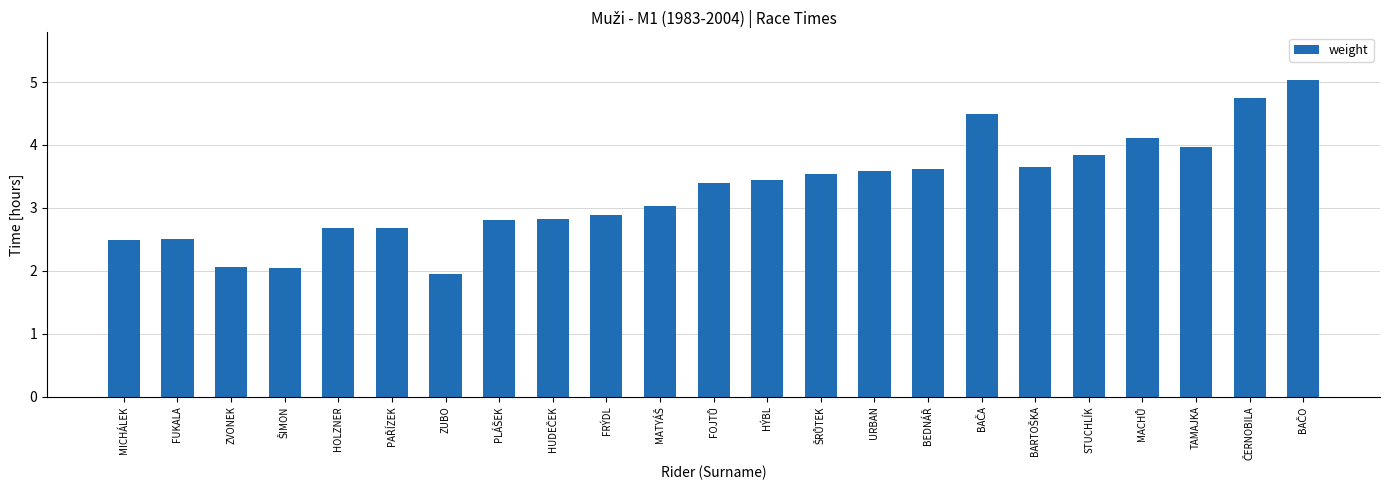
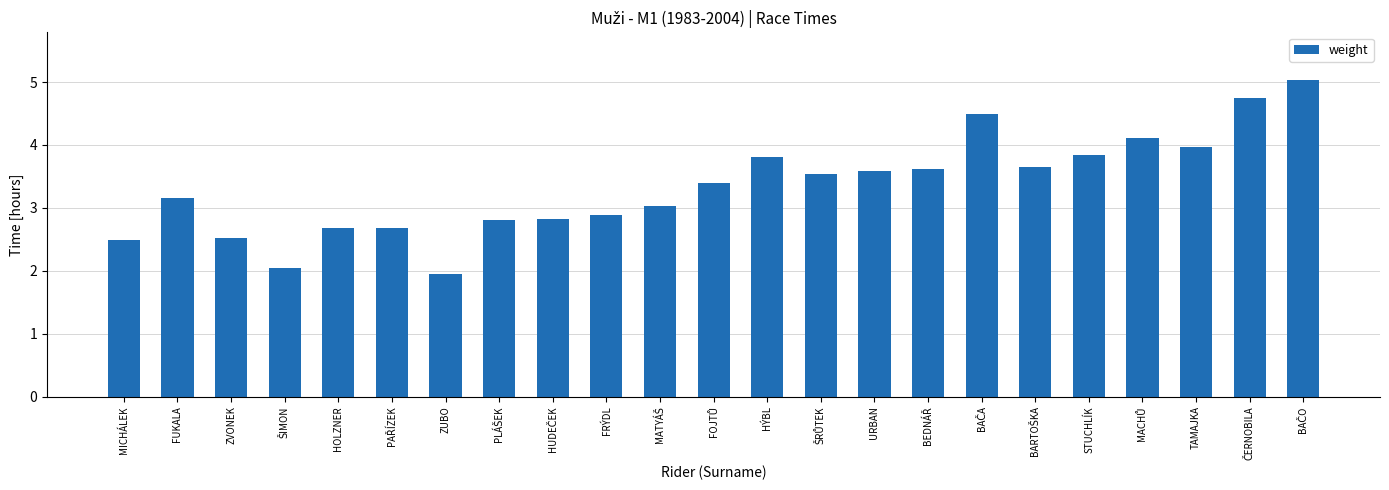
FUKALA: 2.5 -> 3.1
ZVONEK: 2.1 -> 2.5
HÝBL: 3.4 -> 3.8
